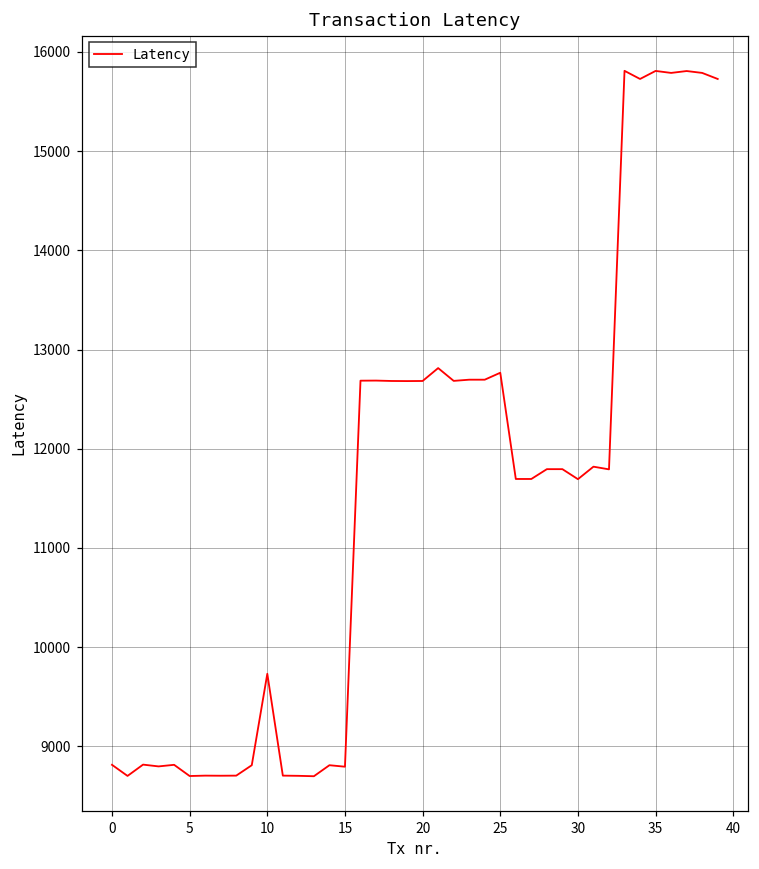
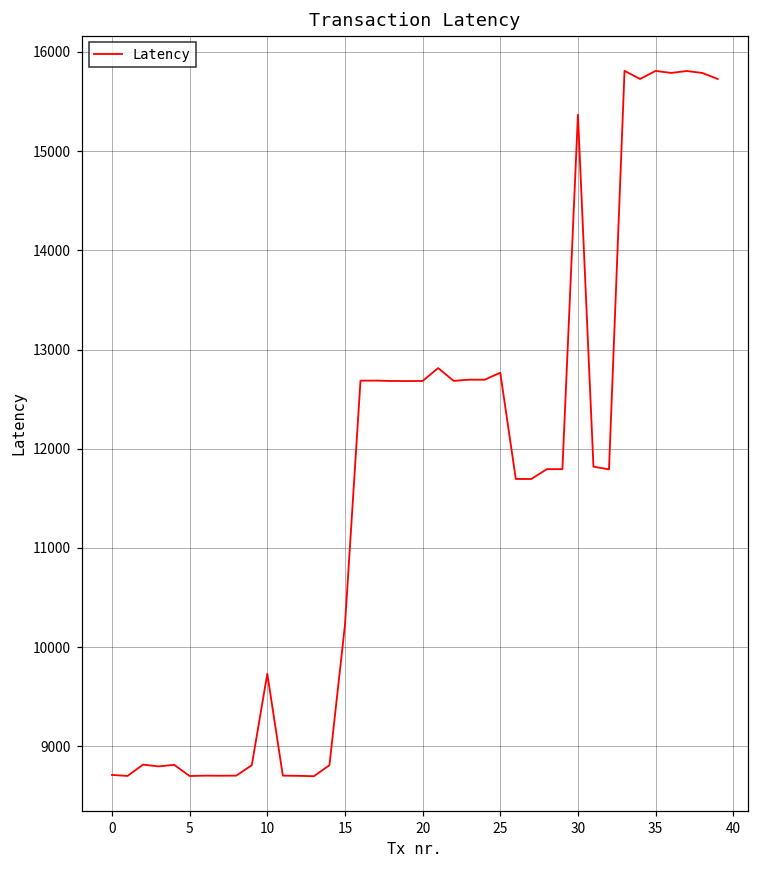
0: 8800 -> 8700
15: 8800 -> 10200
30: 11700 -> 15400
